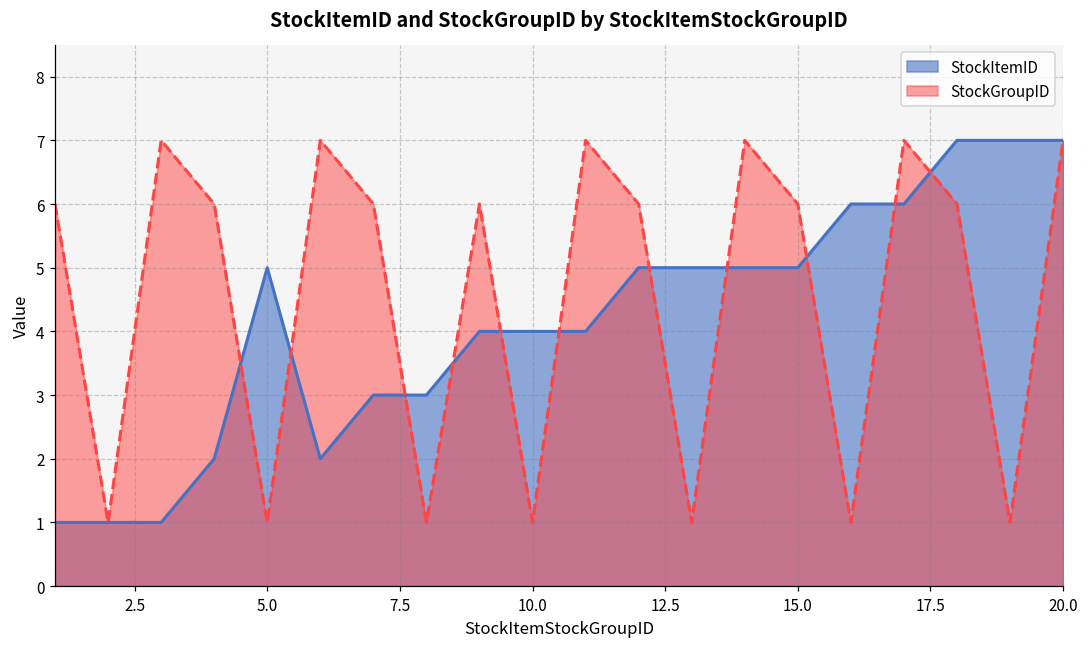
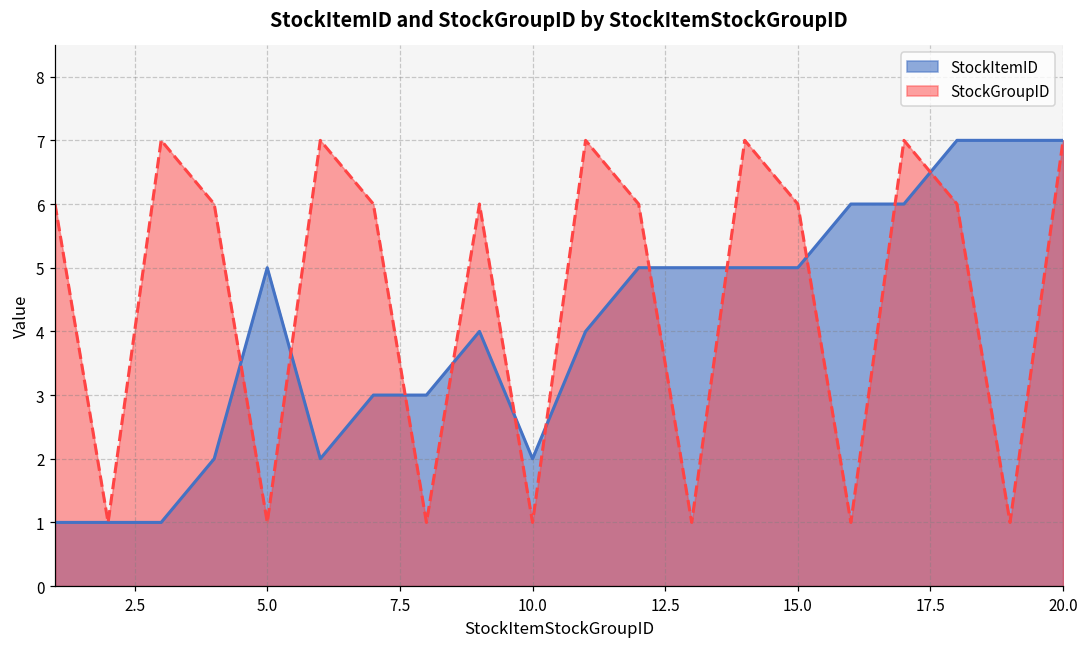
StockItemID, 10.0: 4 -> 2
